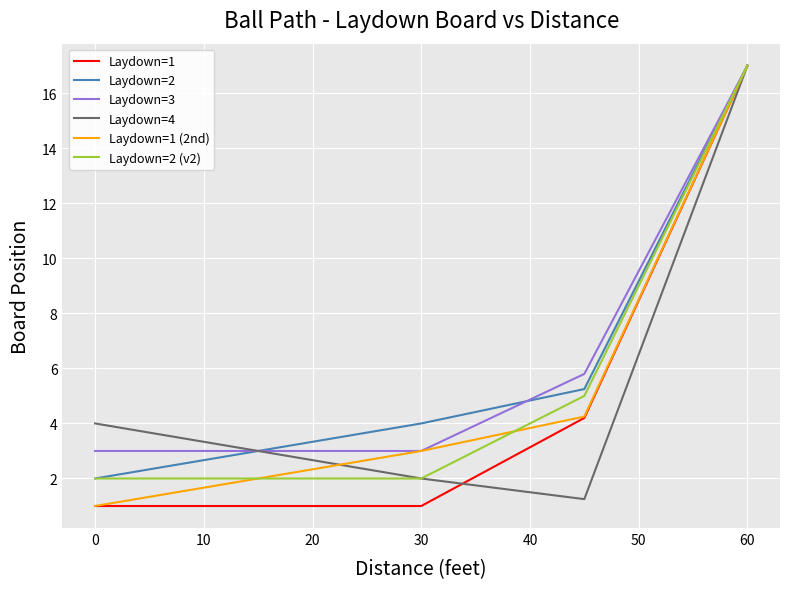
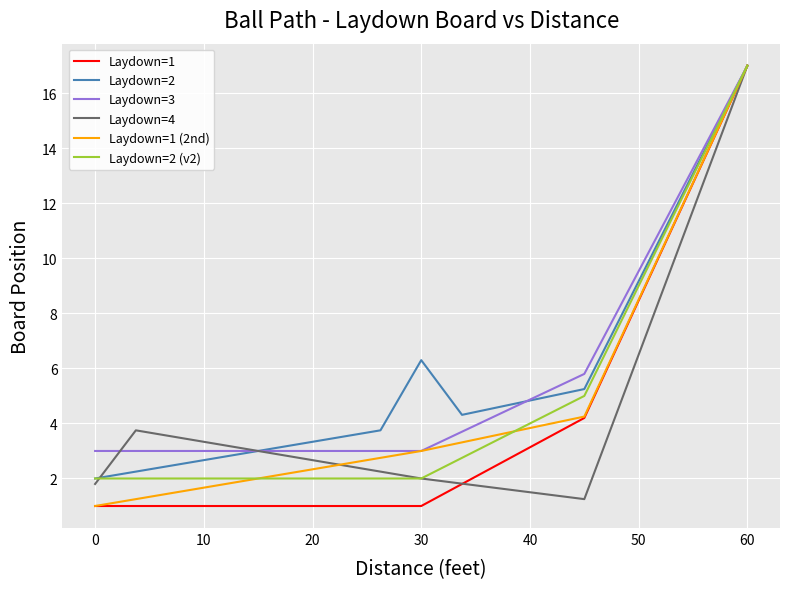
Laydown=4, 0: 4.0 -> 1.8
Laydown=2, 30: 4.0 -> 6.3
